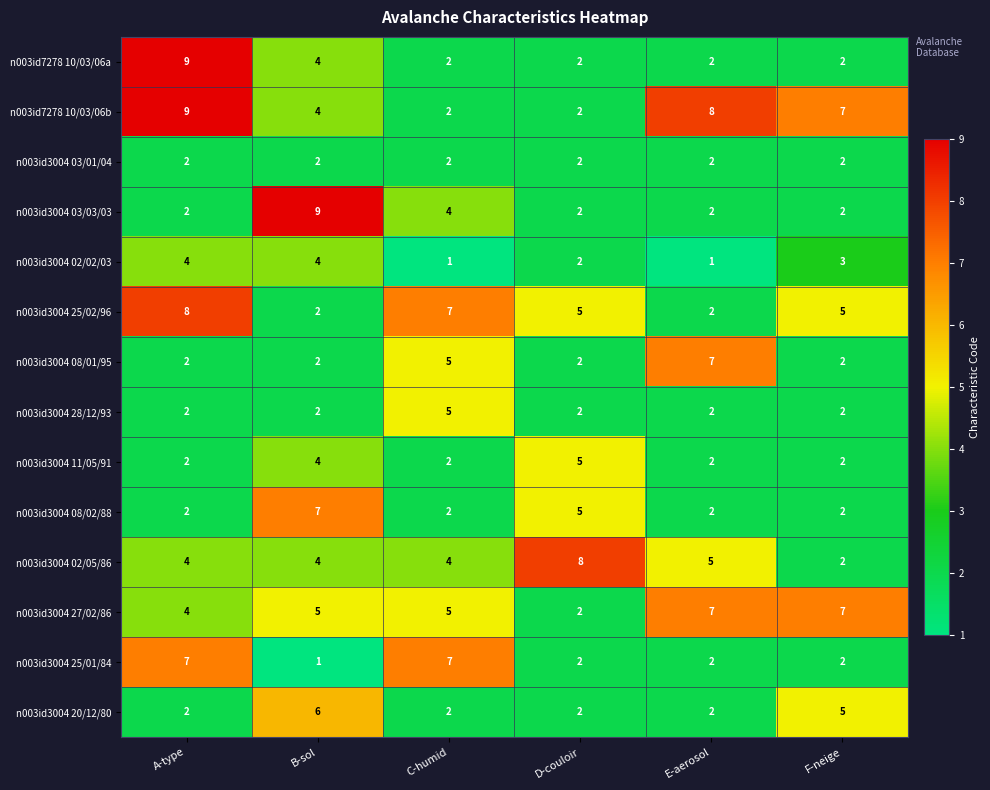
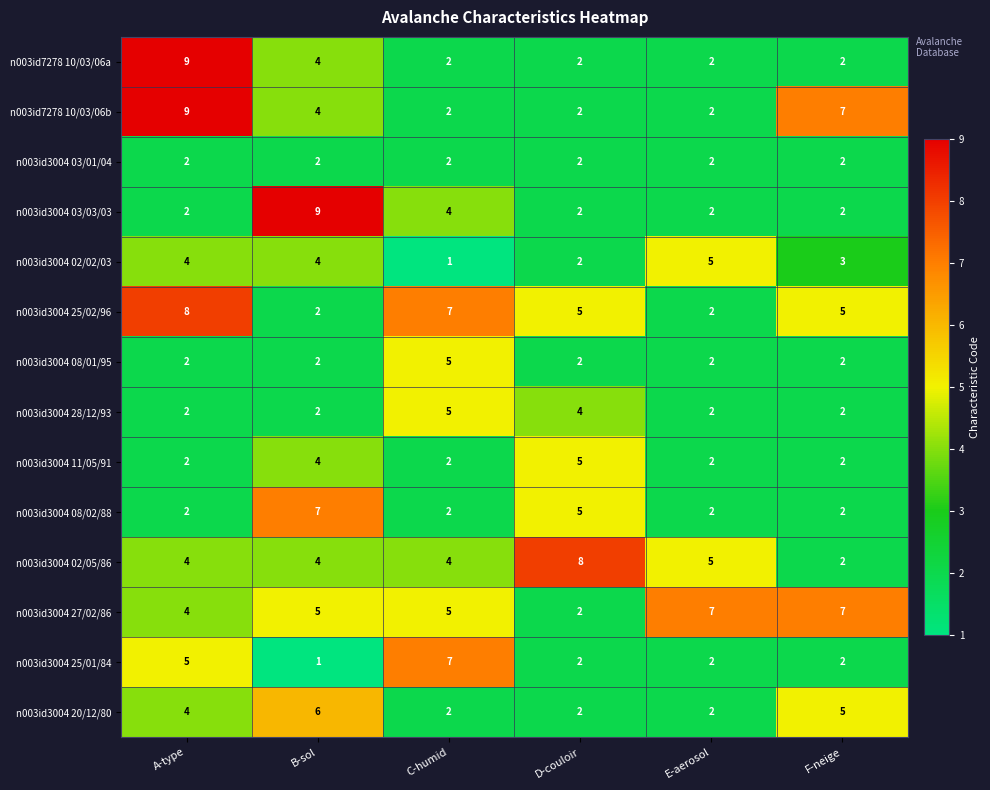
n003id7278 10/03/06b, E-aerosol: 8 -> 2
n003id3004 02/02/03, E-aerosol: 1 -> 5
n003id3004 08/01/95, E-aerosol: 7 -> 2
n003id3004 28/12/93, D-couloir: 2 -> 4
n003id3004 25/01/84, A-type: 7 -> 5
n003id3004 20/12/80, A-type: 2 -> 4
